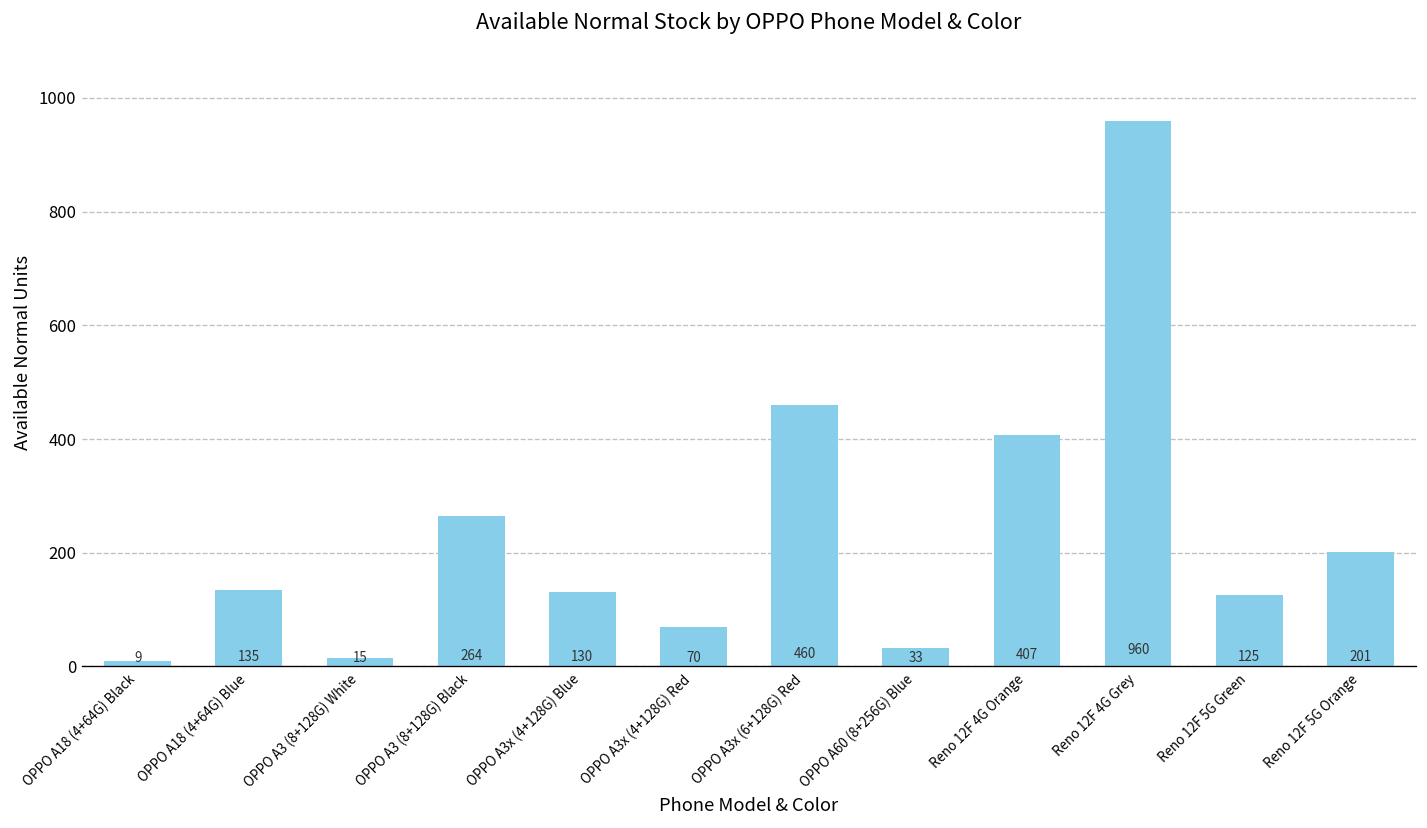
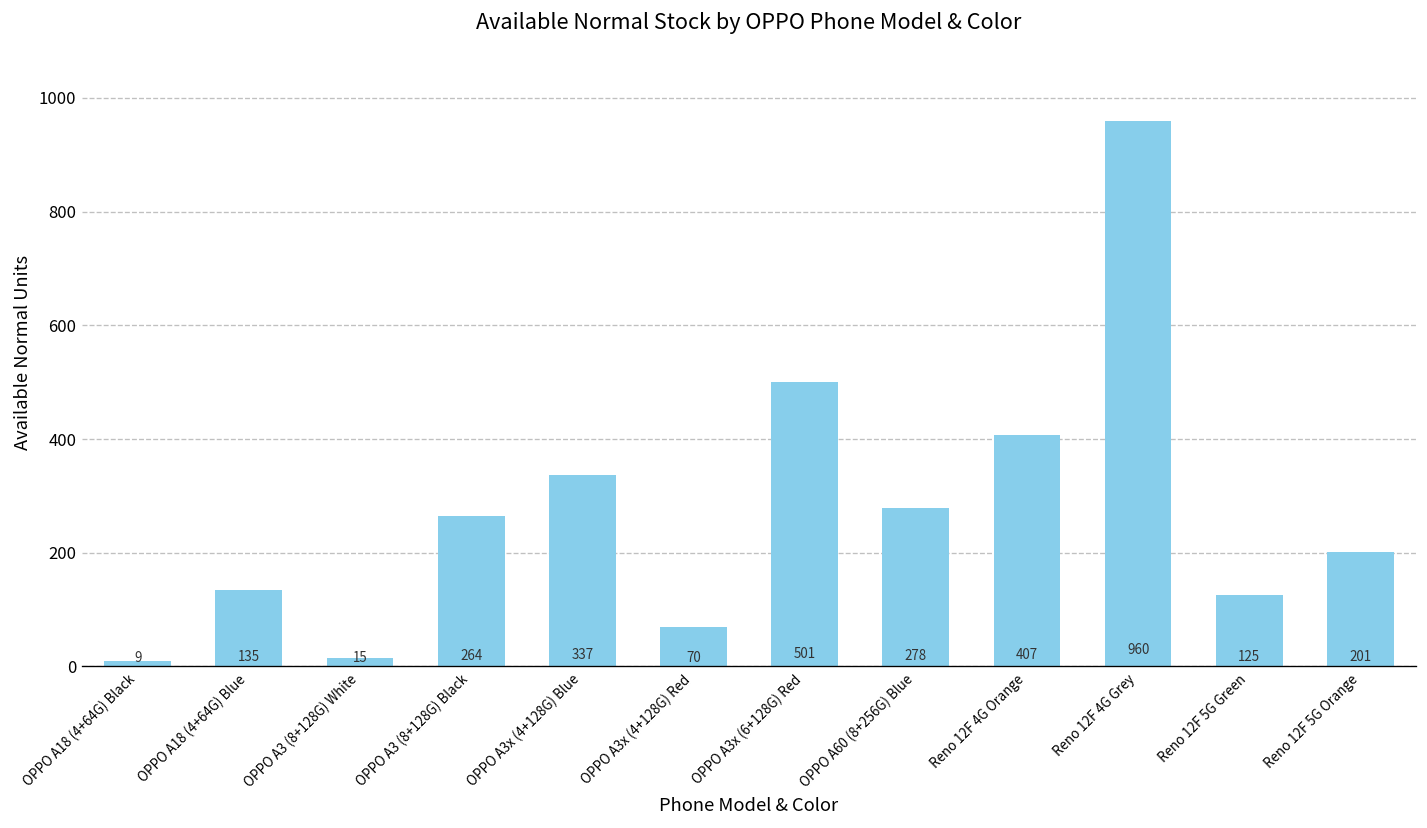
OPPO A3x (4+128G) Blue: 130 -> 337
OPPO A3x (6+128G) Red: 460 -> 501
OPPO A60 (8+256G) Blue: 33 -> 278
